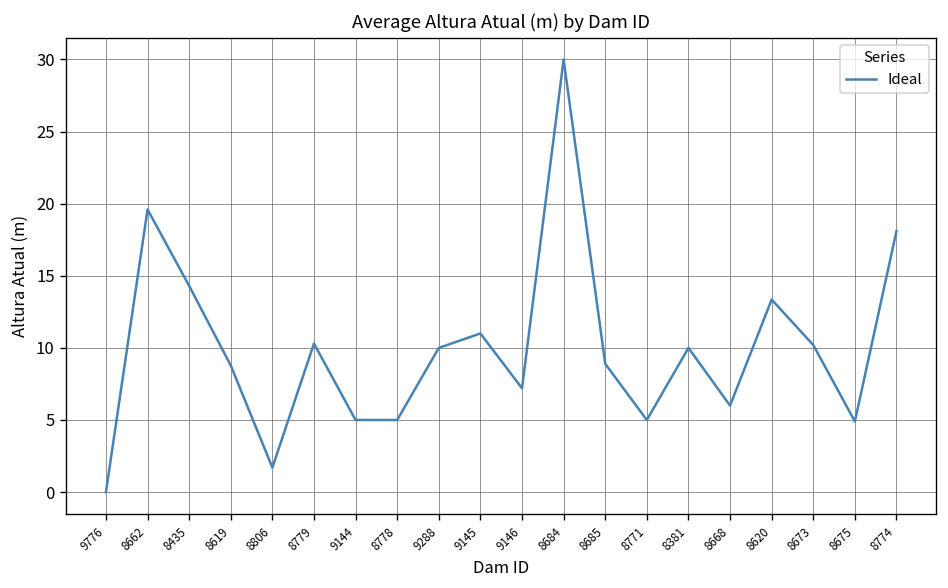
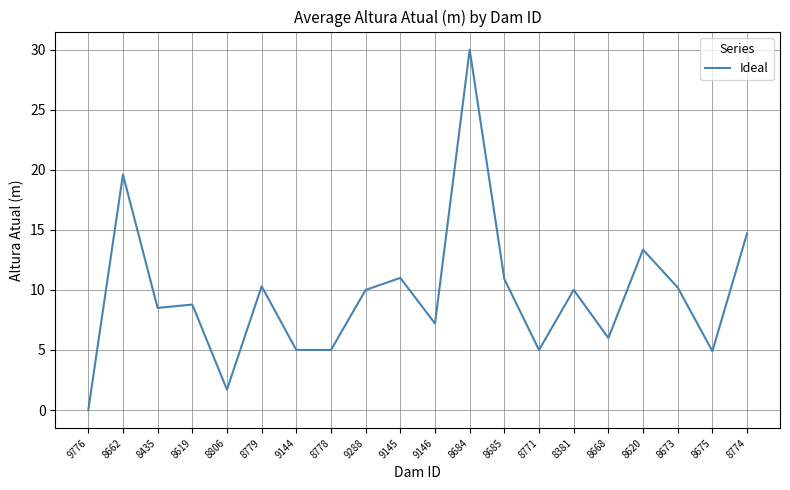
8435: 14.3 -> 8.5
8685: 8.9 -> 10.9
8774: 18.1 -> 14.7
